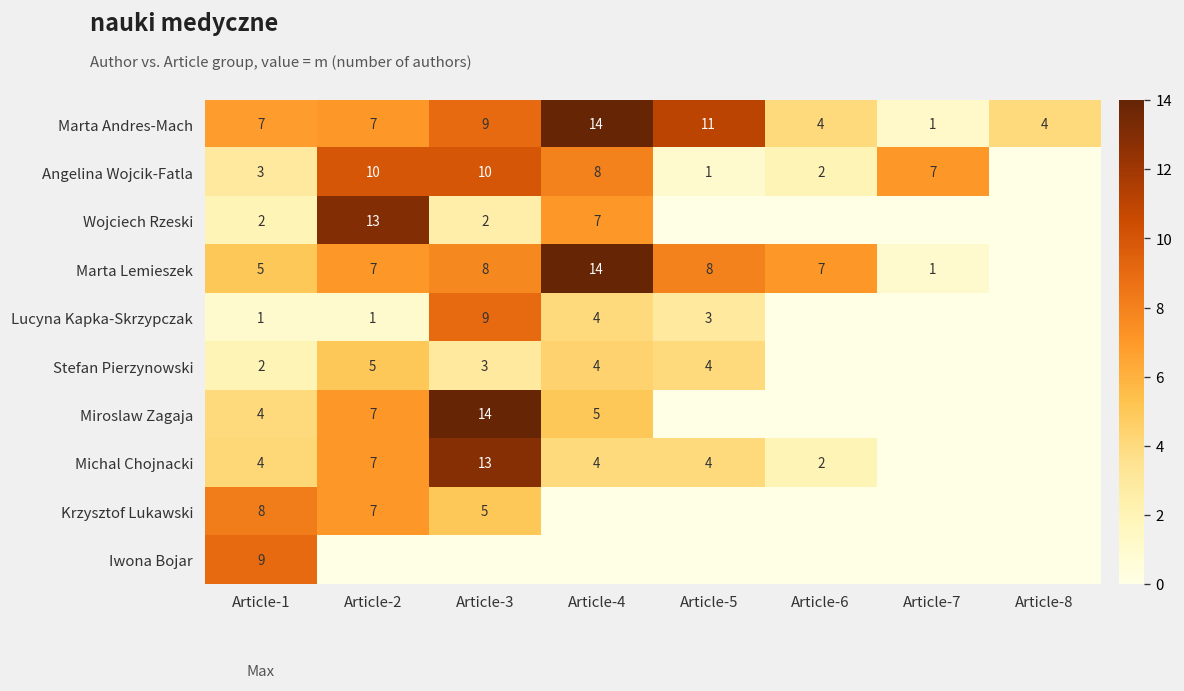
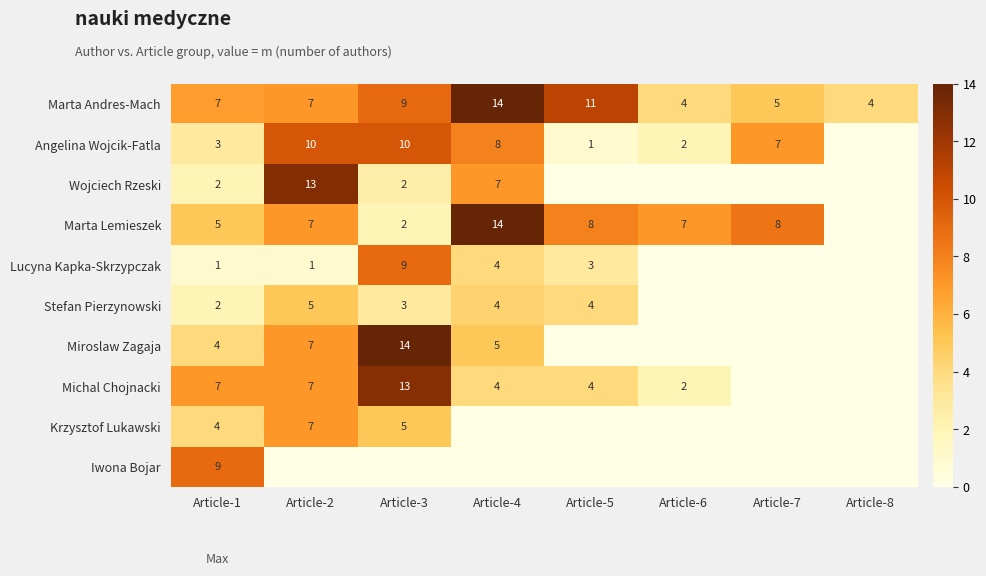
Marta Andres-Mach, Article-7: 1 -> 5
Marta Lemieszek, Article-3: 8 -> 2
Marta Lemieszek, Article-7: 1 -> 8
Michal Chojnacki, Article-1: 4 -> 7
Krzysztof Lukawski, Article-1: 8 -> 4
